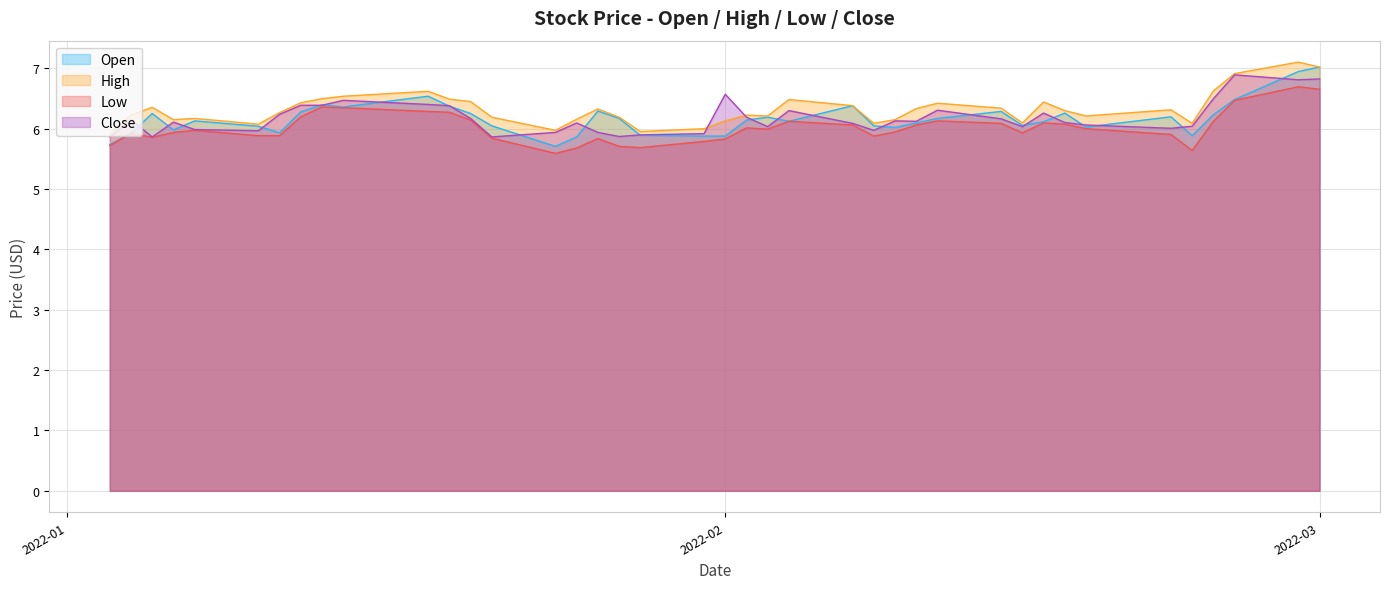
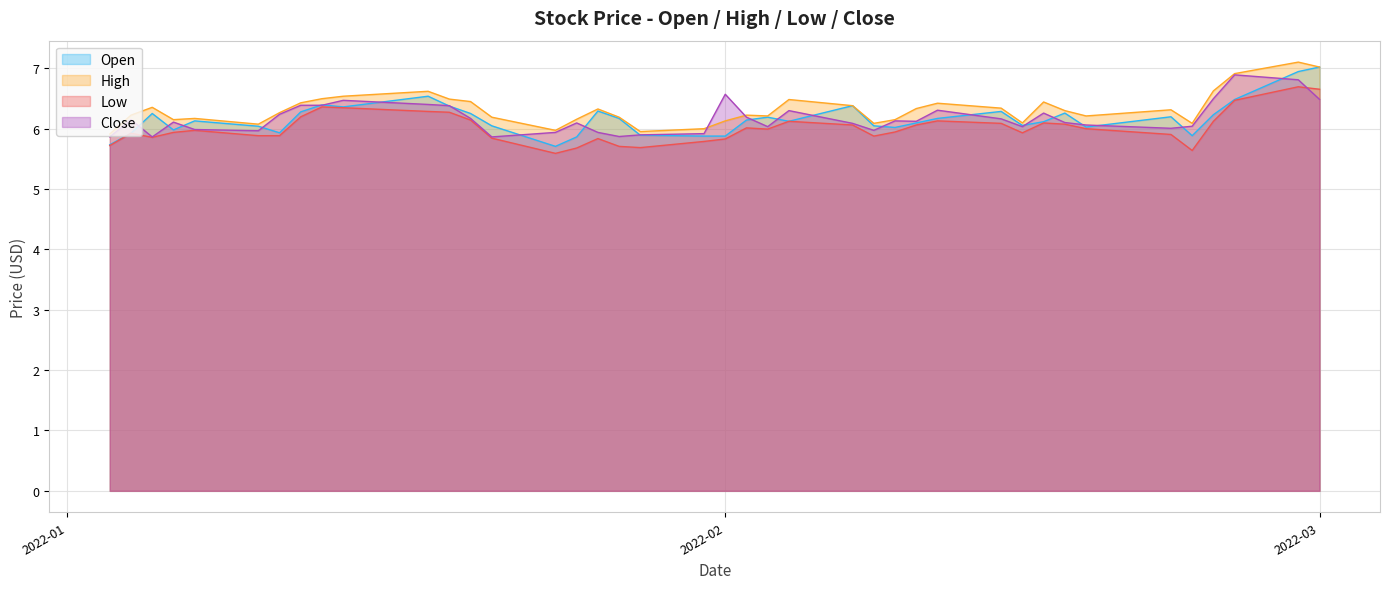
Close, 2022-03: 6.8 -> 6.5
